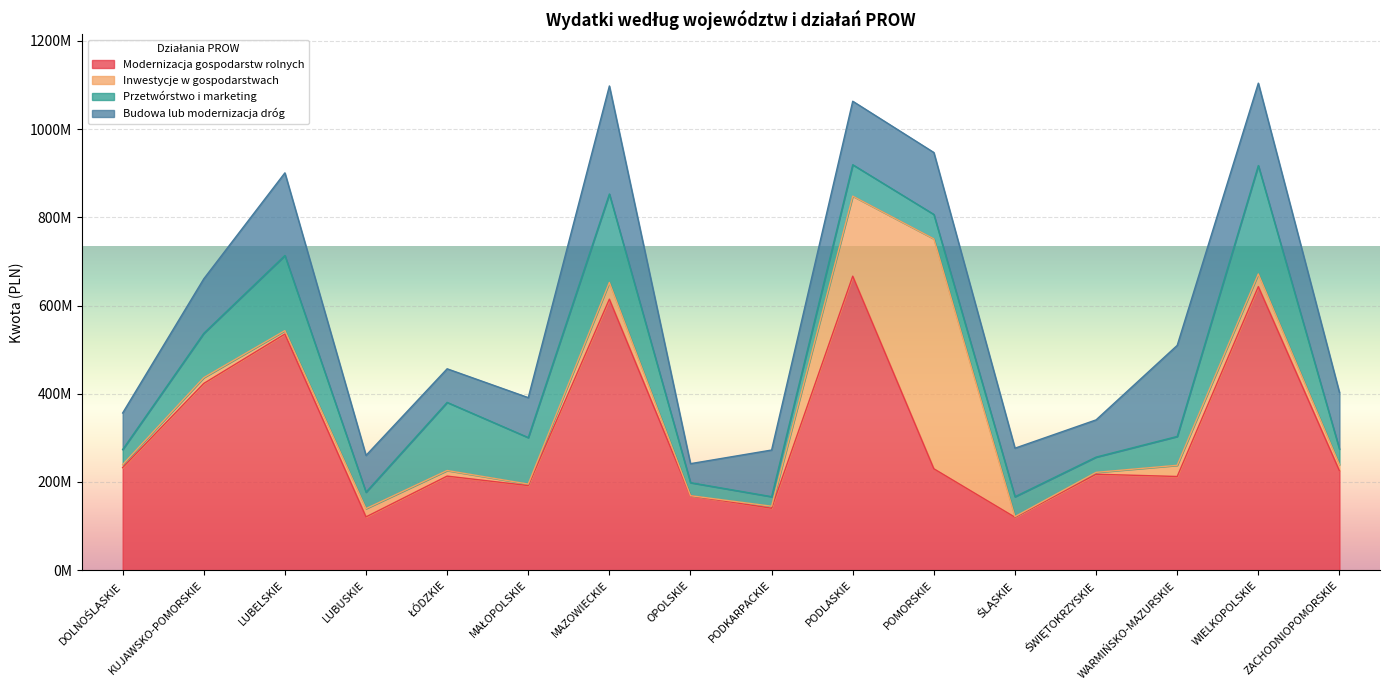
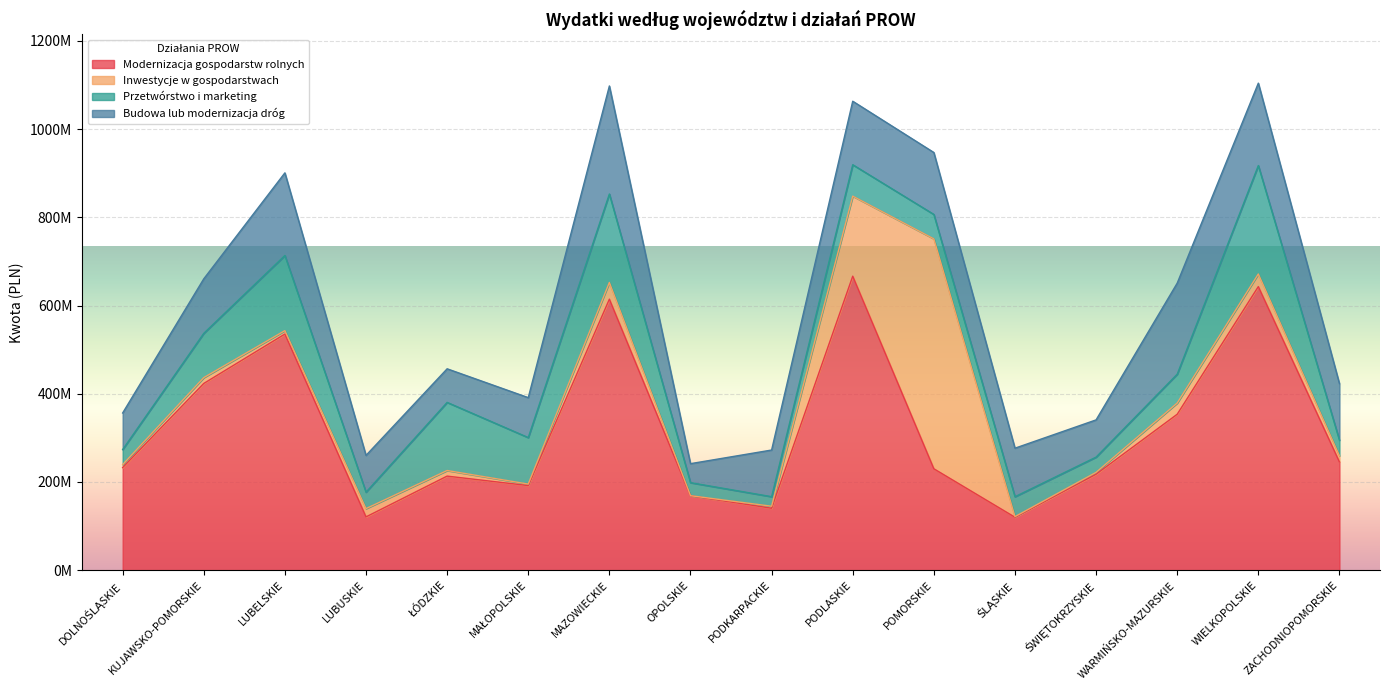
Modernizacja gospodarstw rolnych, WARMIŃSKO-MAZURSKIE: 210000000 -> 350000000
Modernizacja gospodarstw rolnych, ZACHODNIOPOMORSKIE: 230000000 -> 250000000
